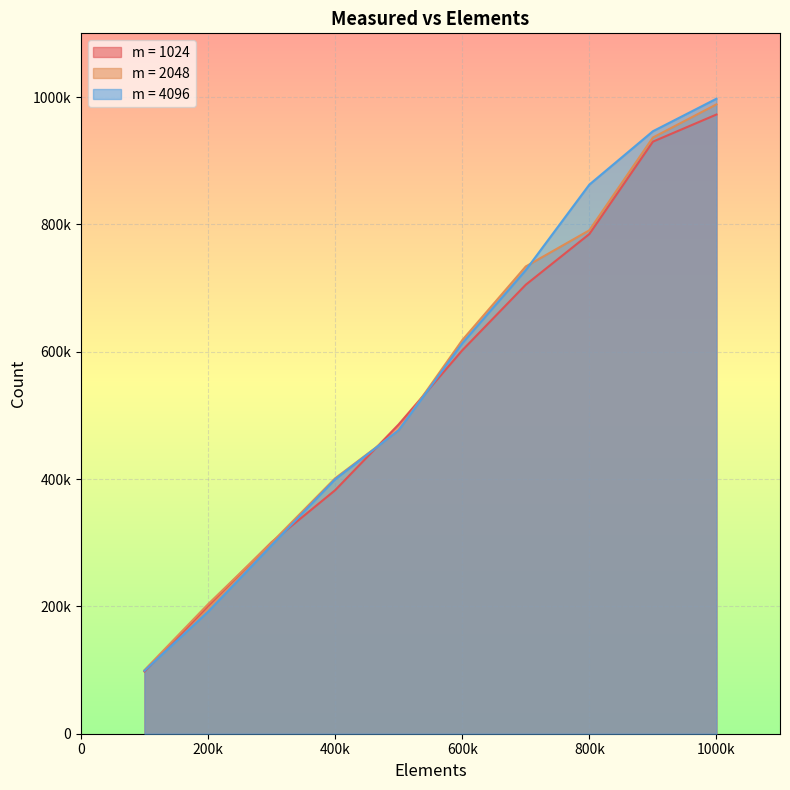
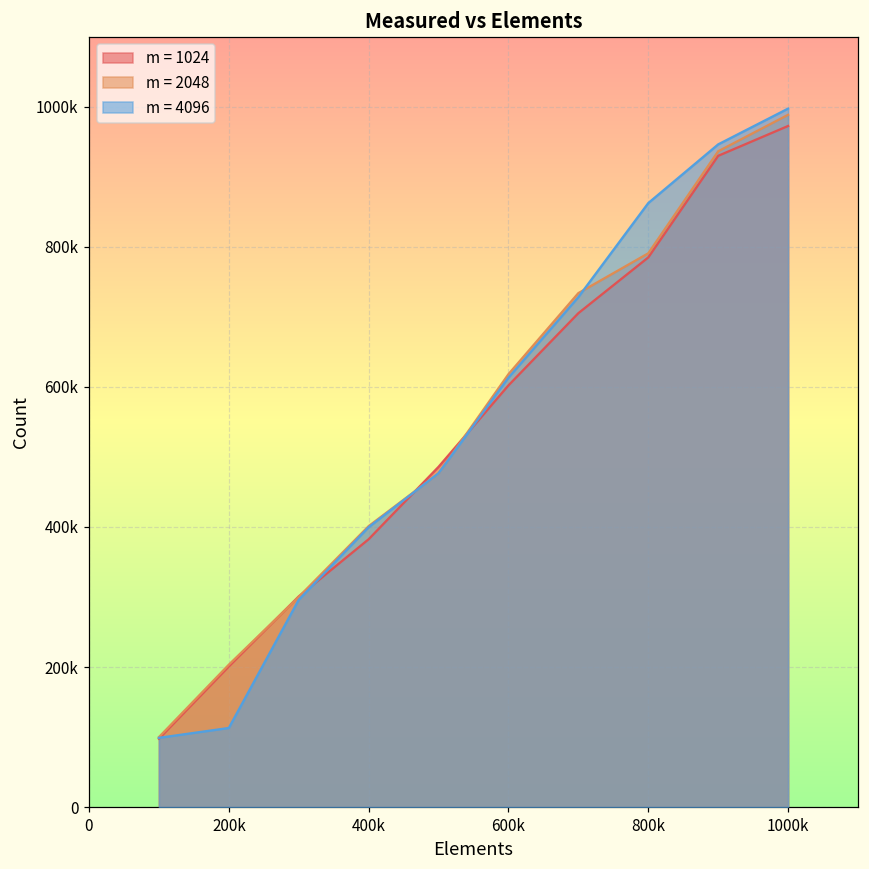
m = 4096, 200k: 190000 -> 110000
